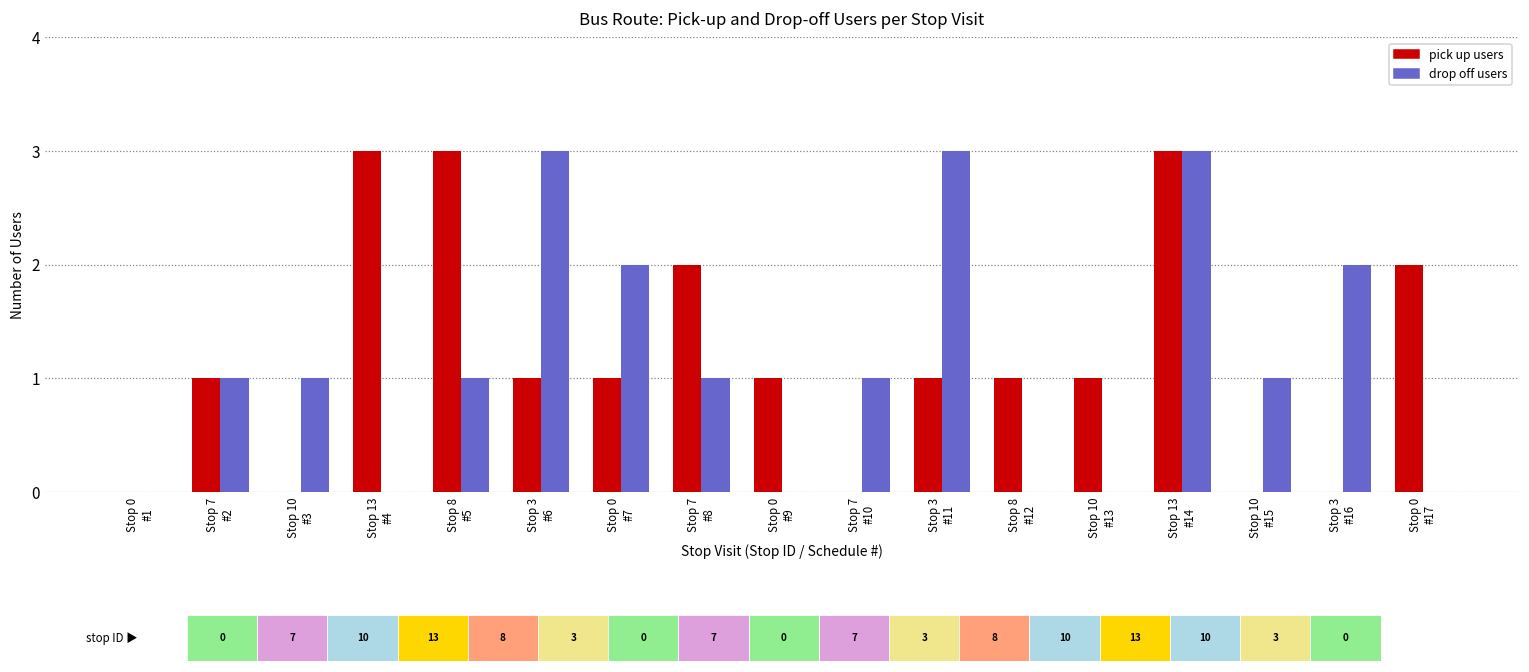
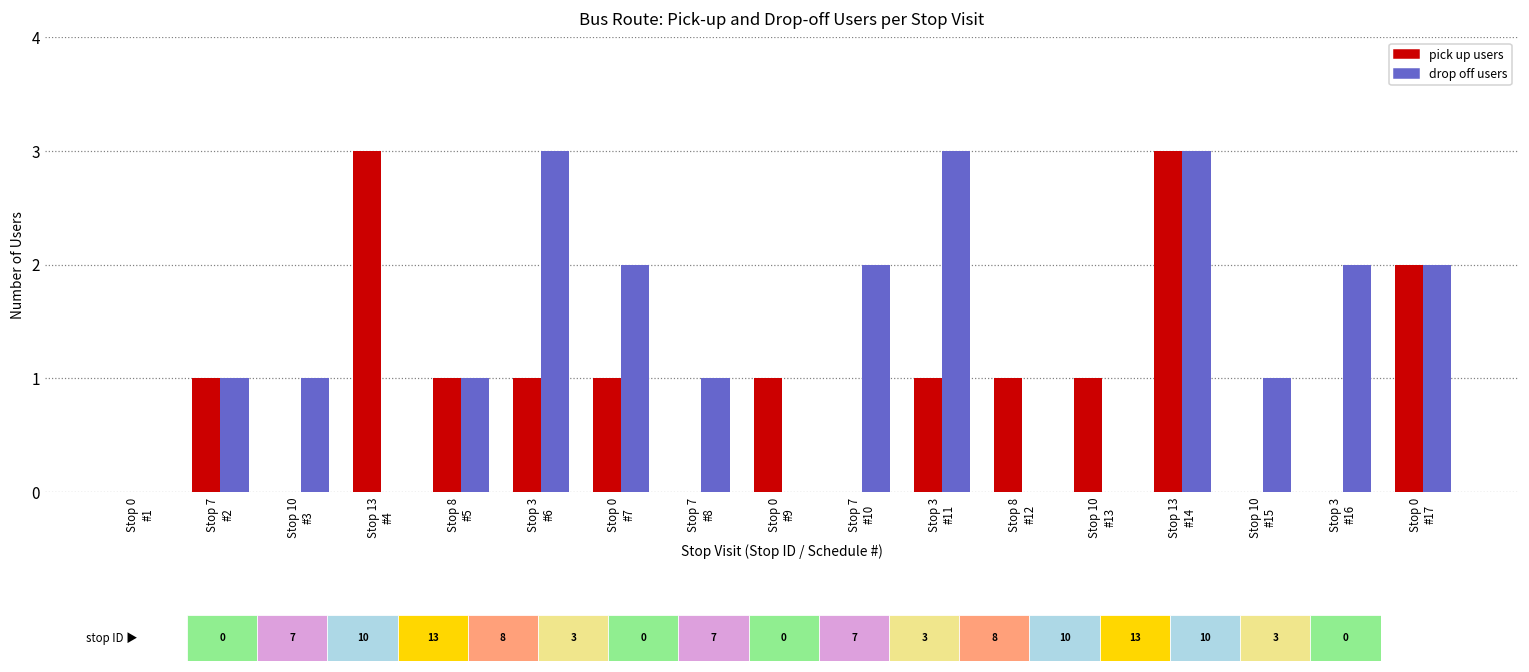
pick up users, Stop 8 #5: 3 -> 1
pick up users, Stop 7 #8: 2 -> 0
drop off users, Stop 7 #10: 1 -> 2
drop off users, Stop 0 #17: 0 -> 2
